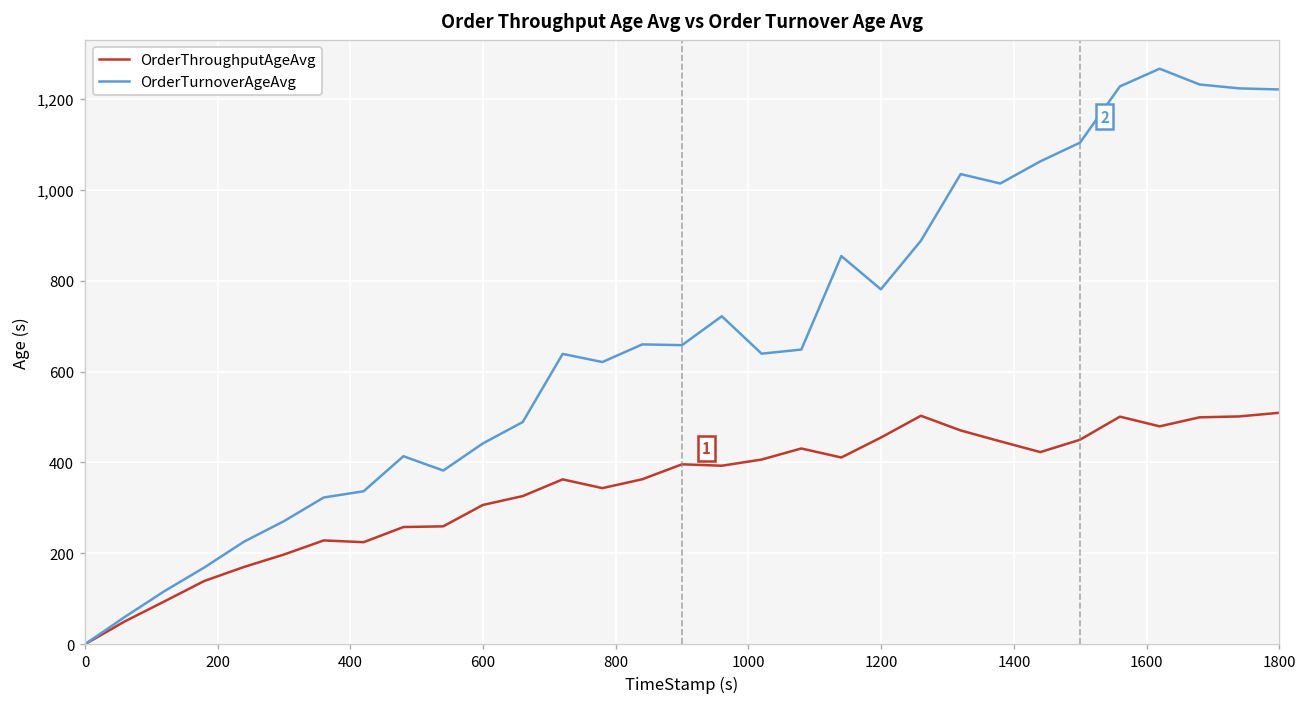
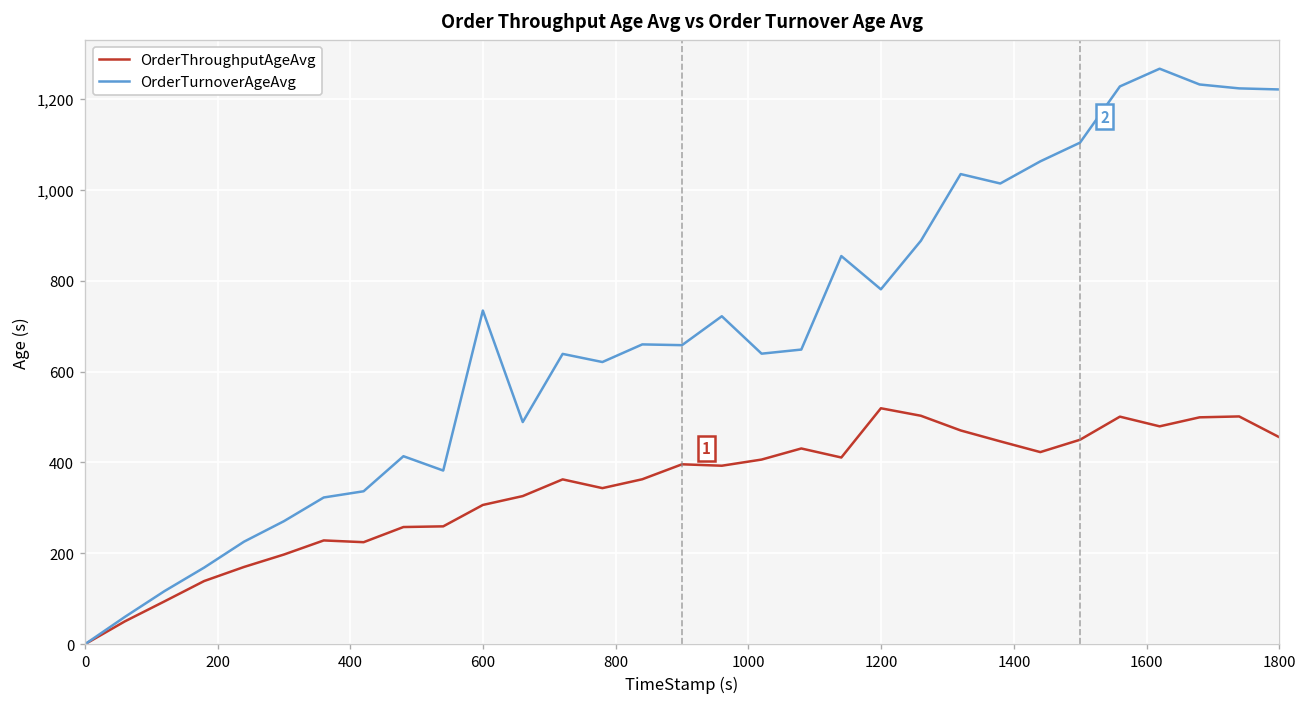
OrderTurnoverAgeAvg, 600: 440 -> 730
OrderThroughputAgeAvg, 1200: 450 -> 520
OrderThroughputAgeAvg, 1800: 510 -> 460
